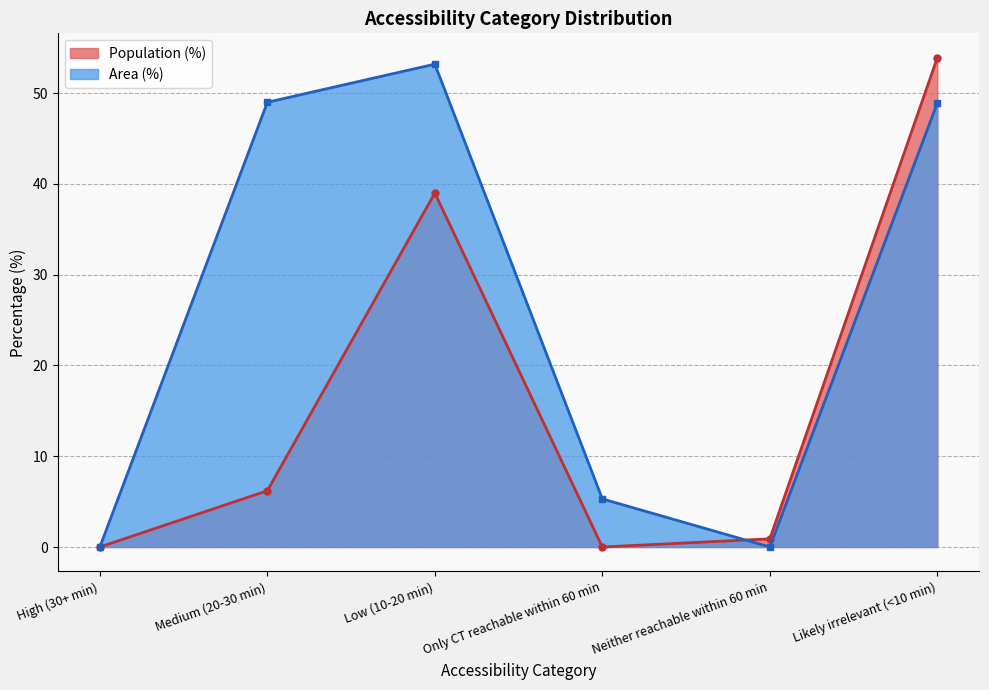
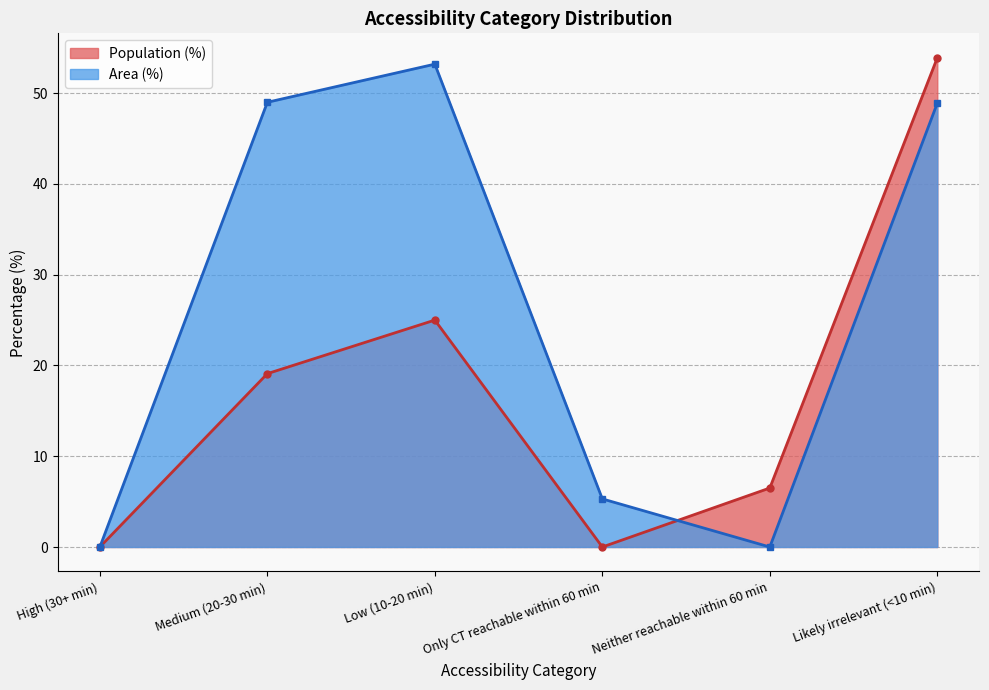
Population (%), Medium (20-30 min): 6 -> 19
Population (%), Low (10-20 min): 39 -> 25
Population (%), Neither reachable within 60 min: 1 -> 7
